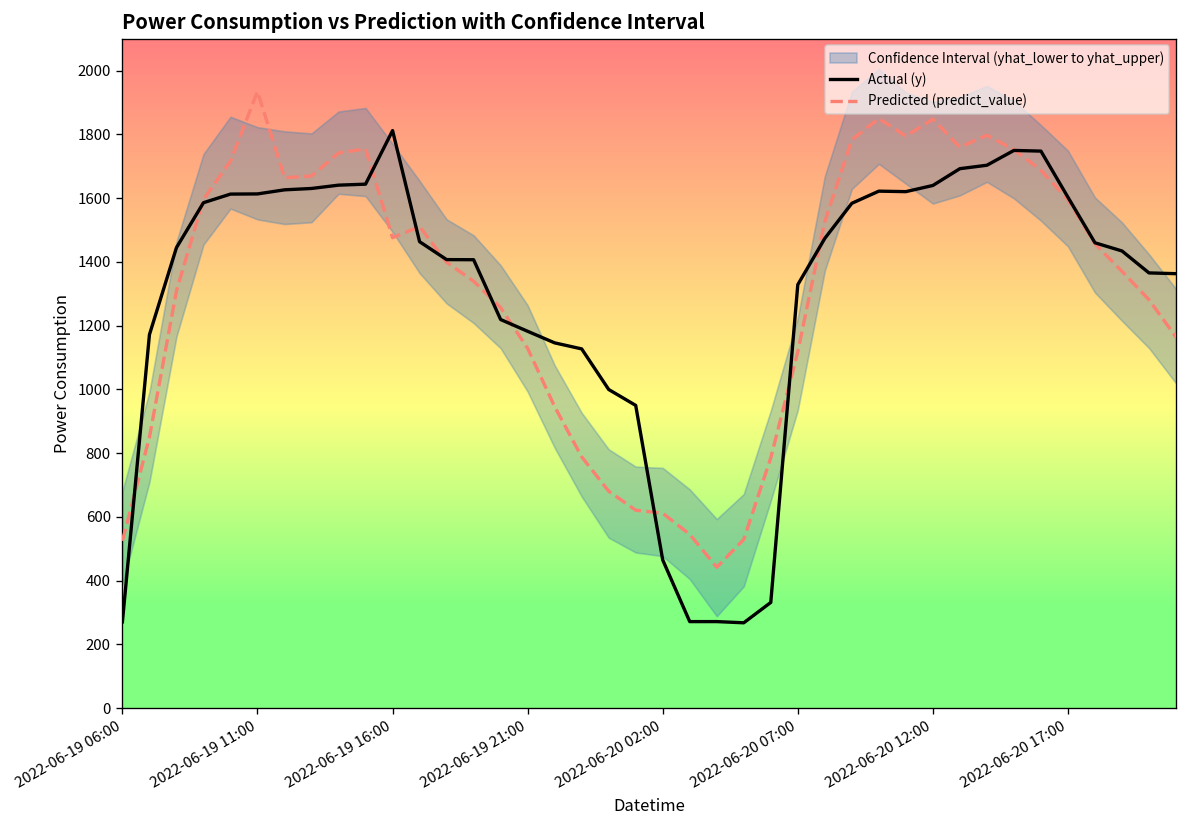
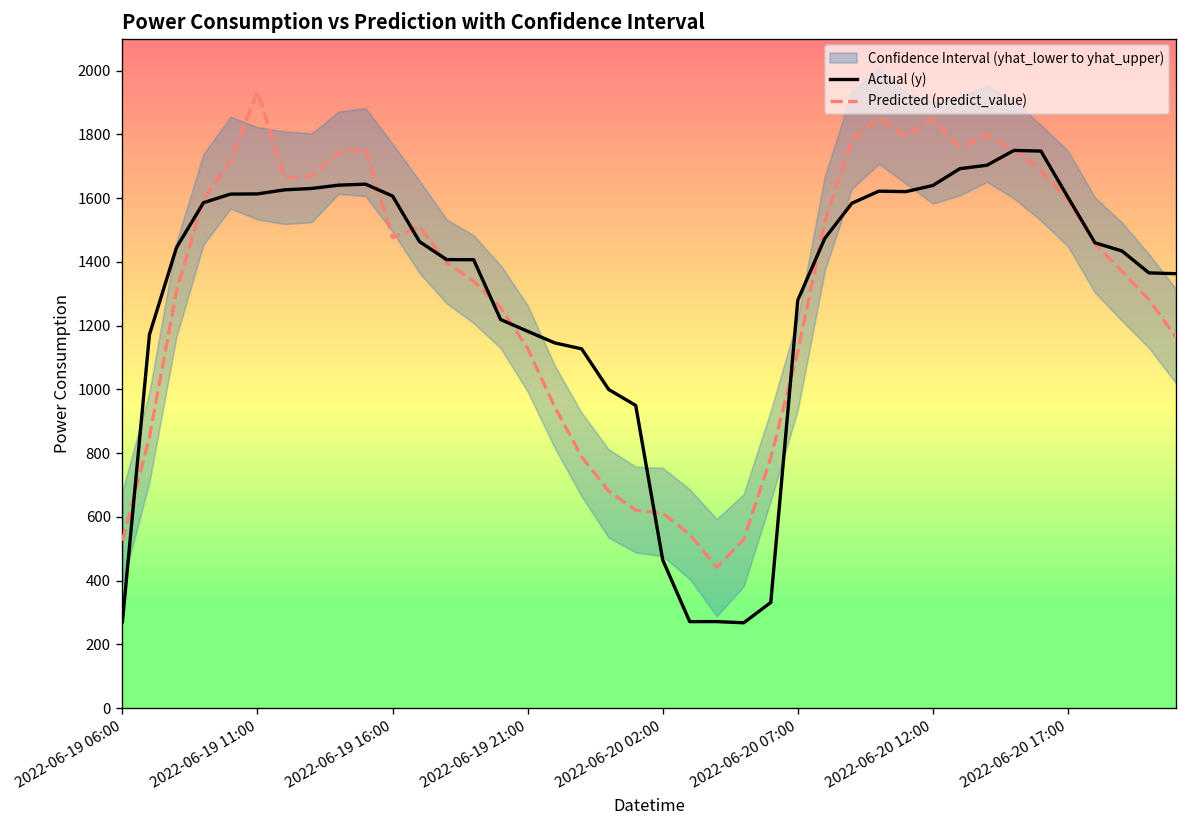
Actual (y), 2022-06-19 16:00: 1810 -> 1610
Actual (y), 2022-06-20 07:00: 1330 -> 1280
